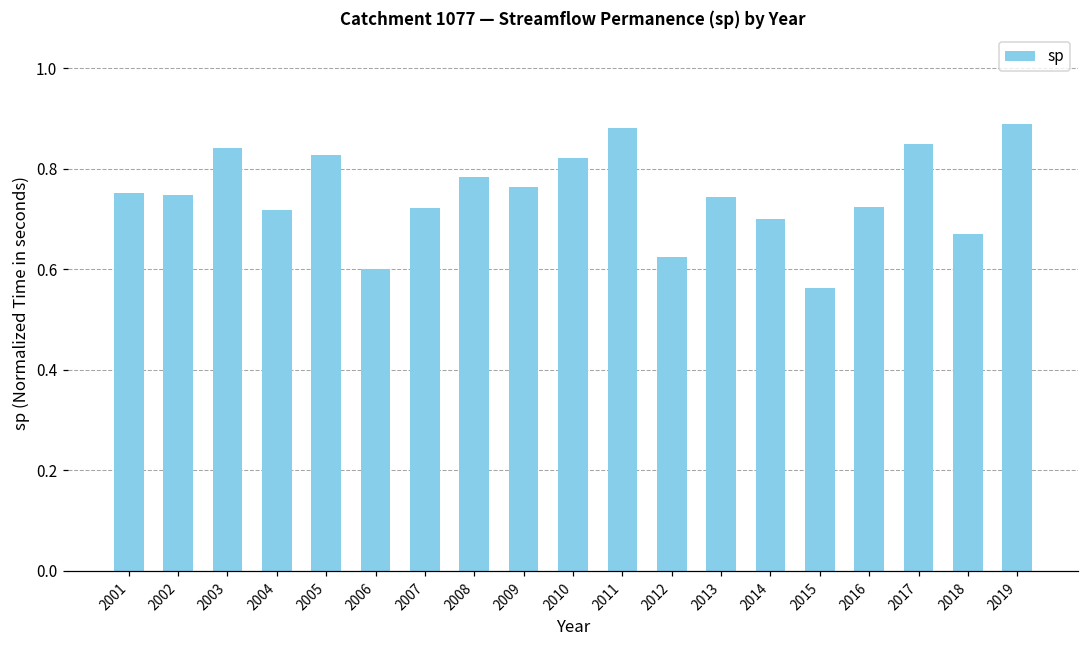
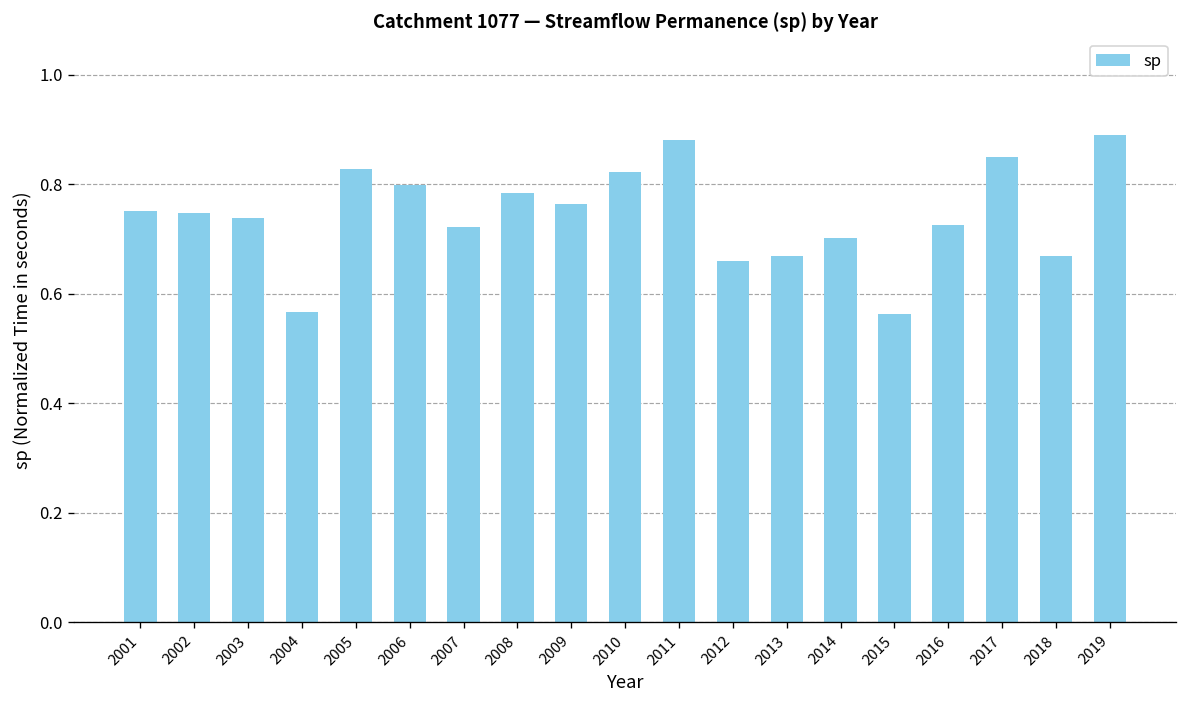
2003: 0.84 -> 0.74
2004: 0.72 -> 0.57
2006: 0.60 -> 0.80
2012: 0.62 -> 0.66
2013: 0.74 -> 0.67
